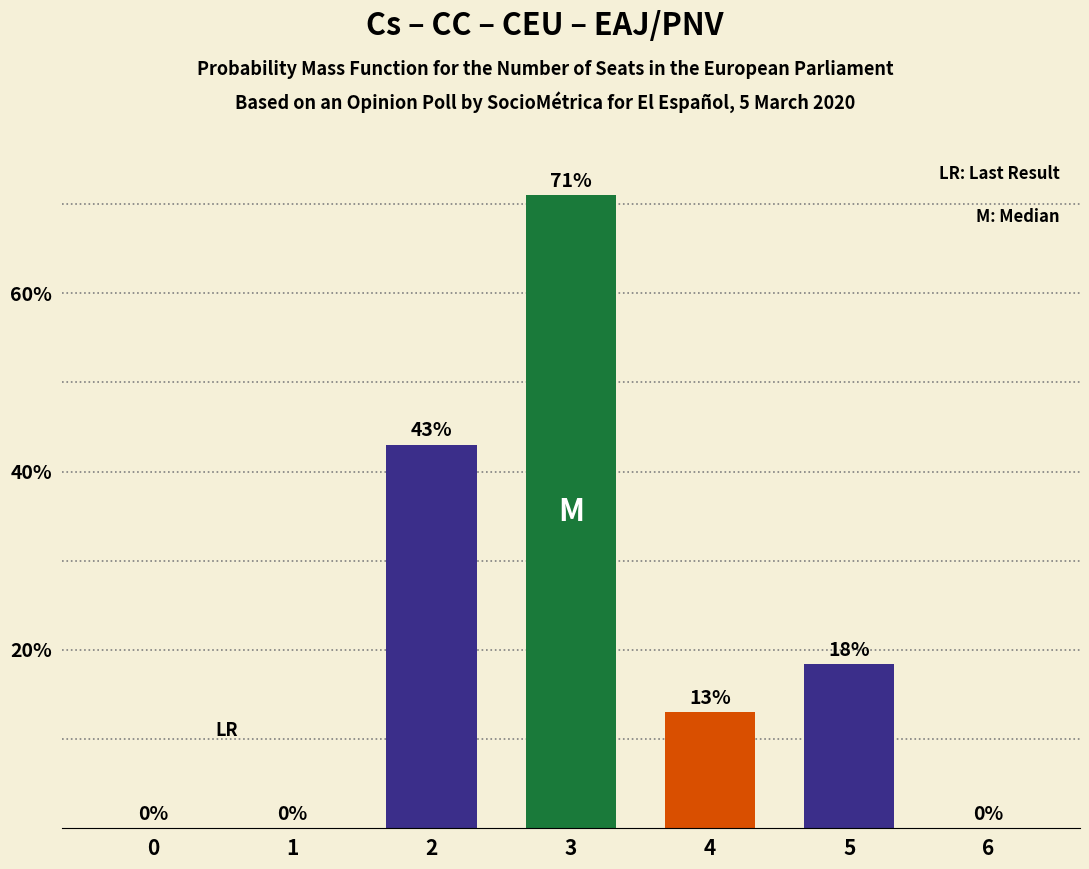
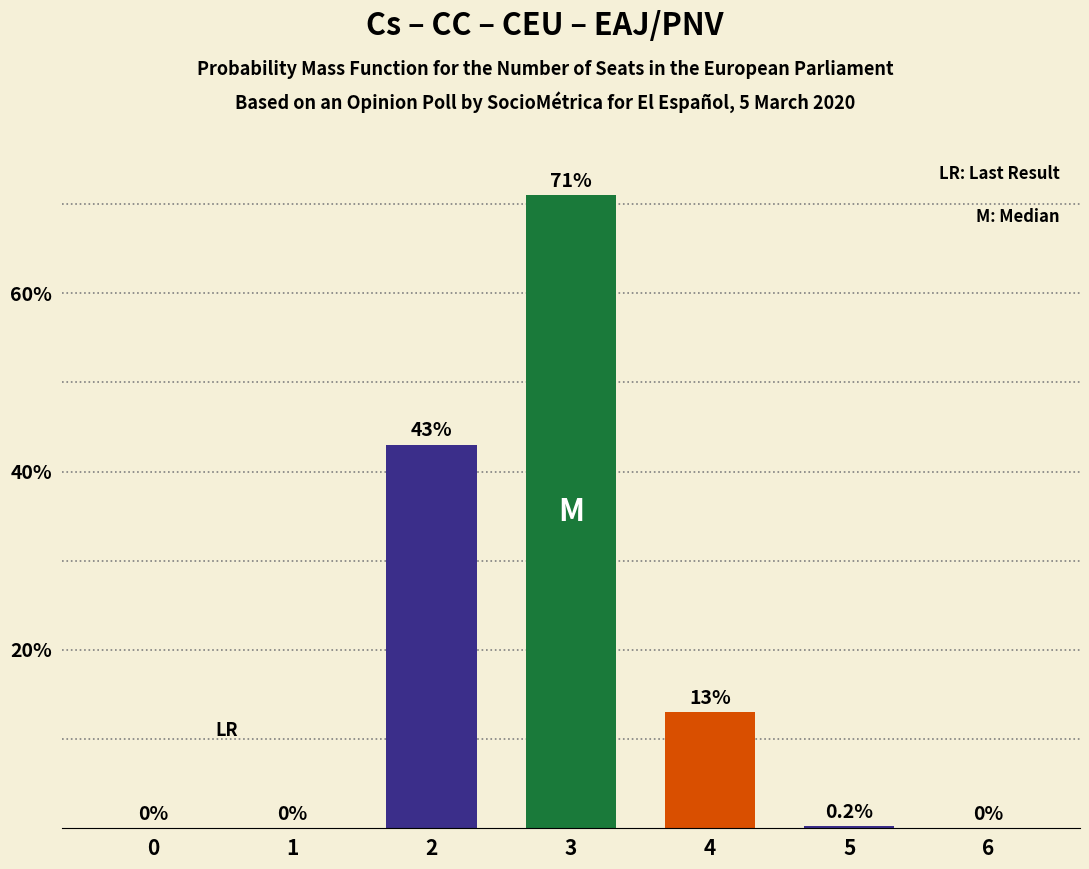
5: 18% -> 0.2%
